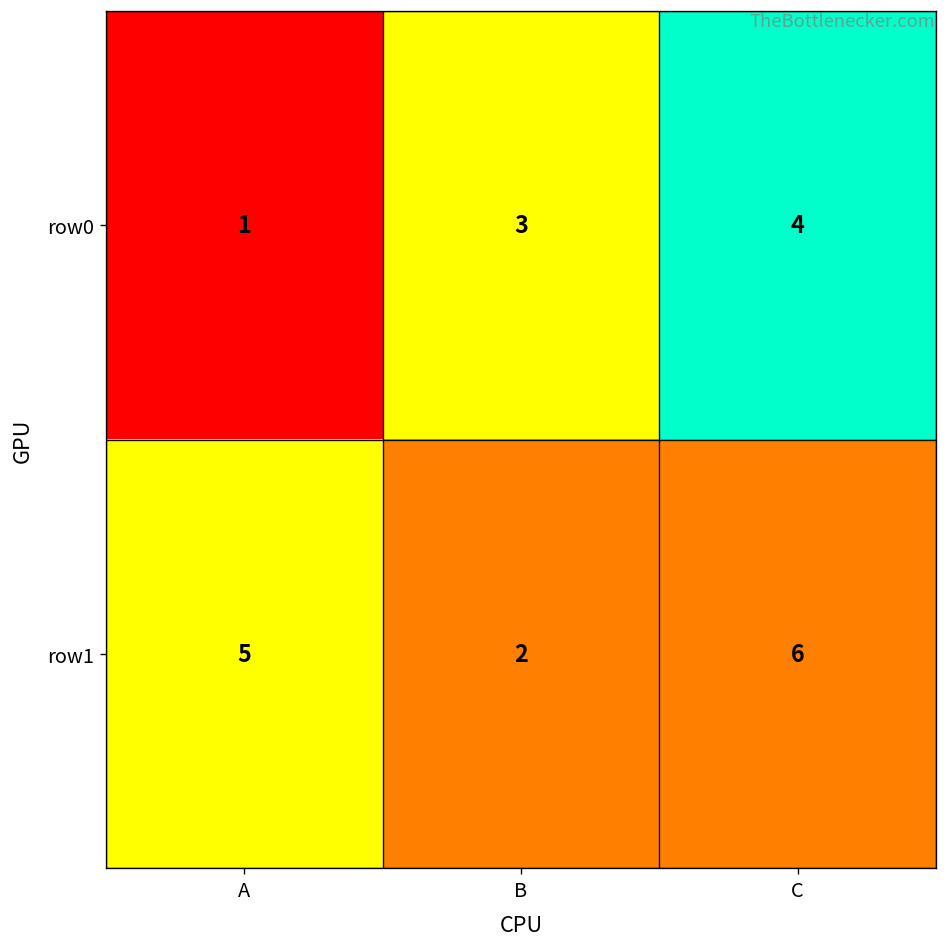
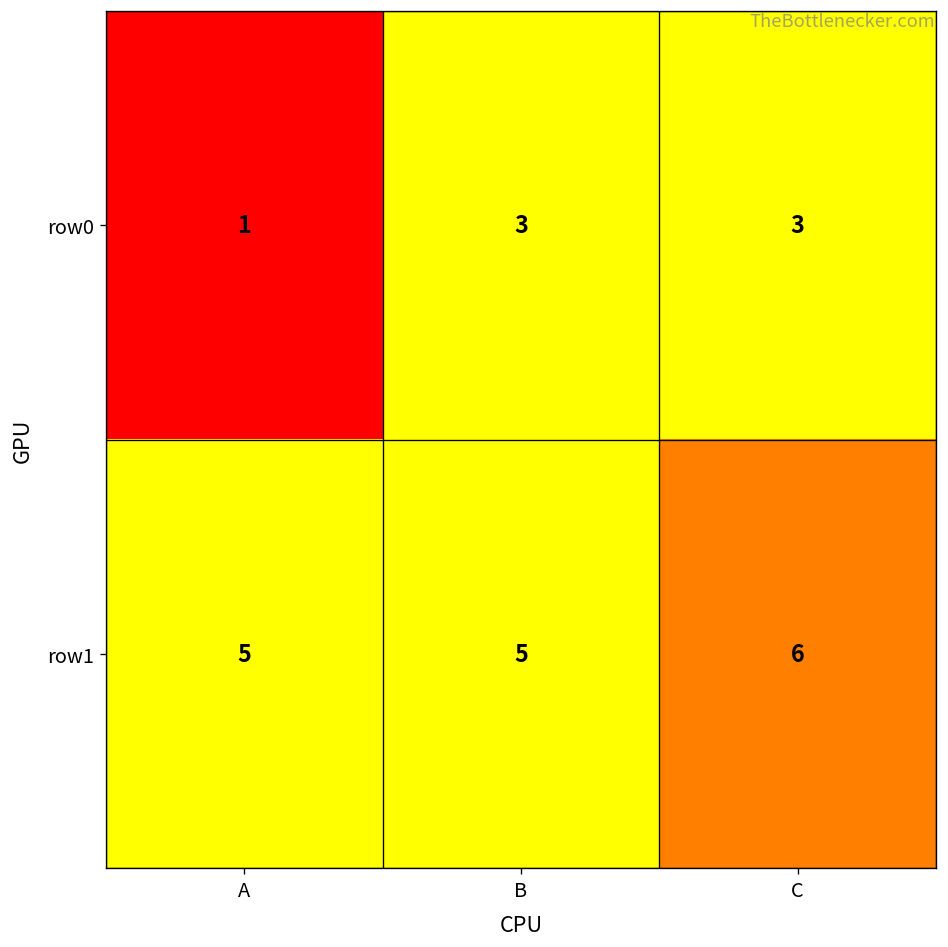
row0, C: 4 -> 3
row1, B: 2 -> 5
